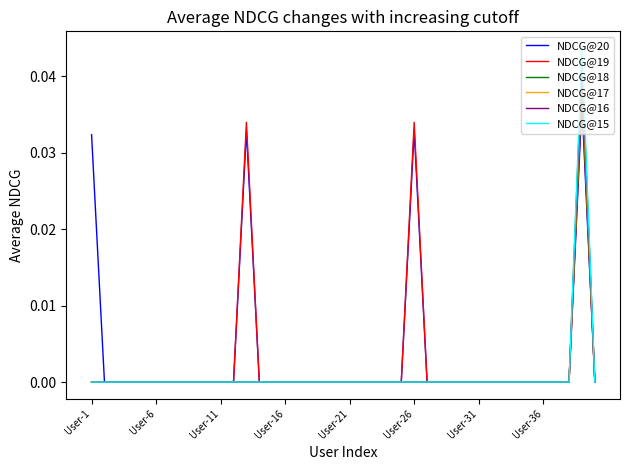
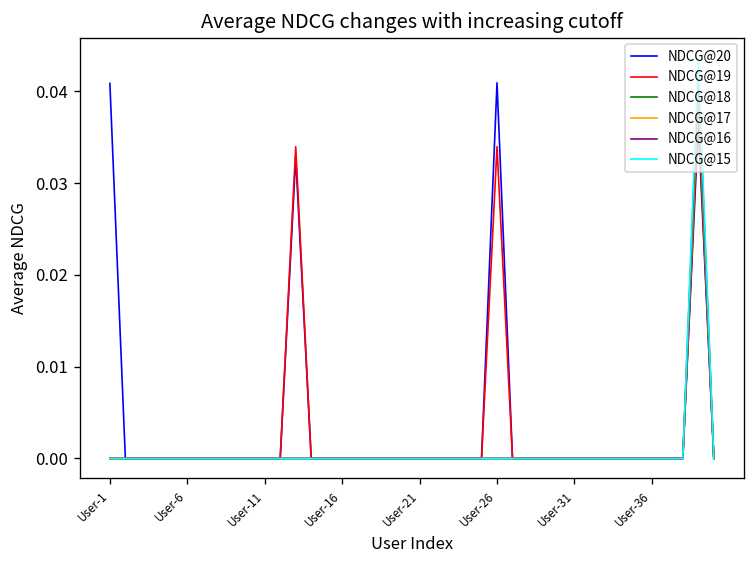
NDCG@20, User-1: 0.032 -> 0.041
NDCG@20, User-26: 0.033 -> 0.041
